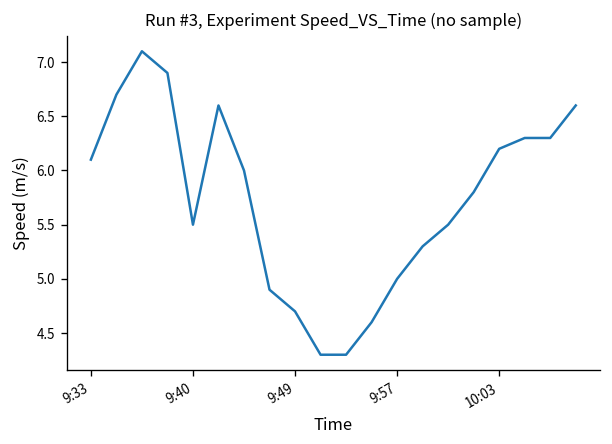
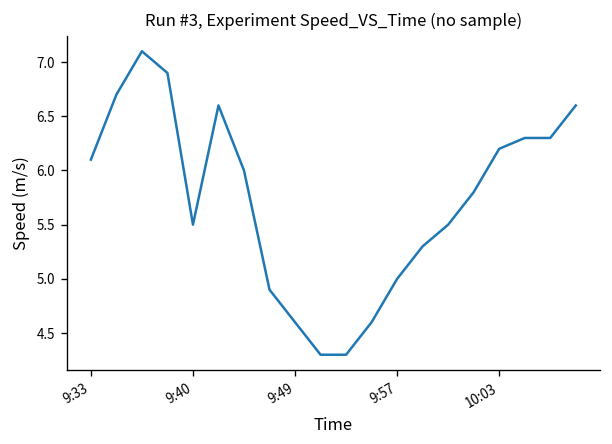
9:49: 4.7 -> 4.6
